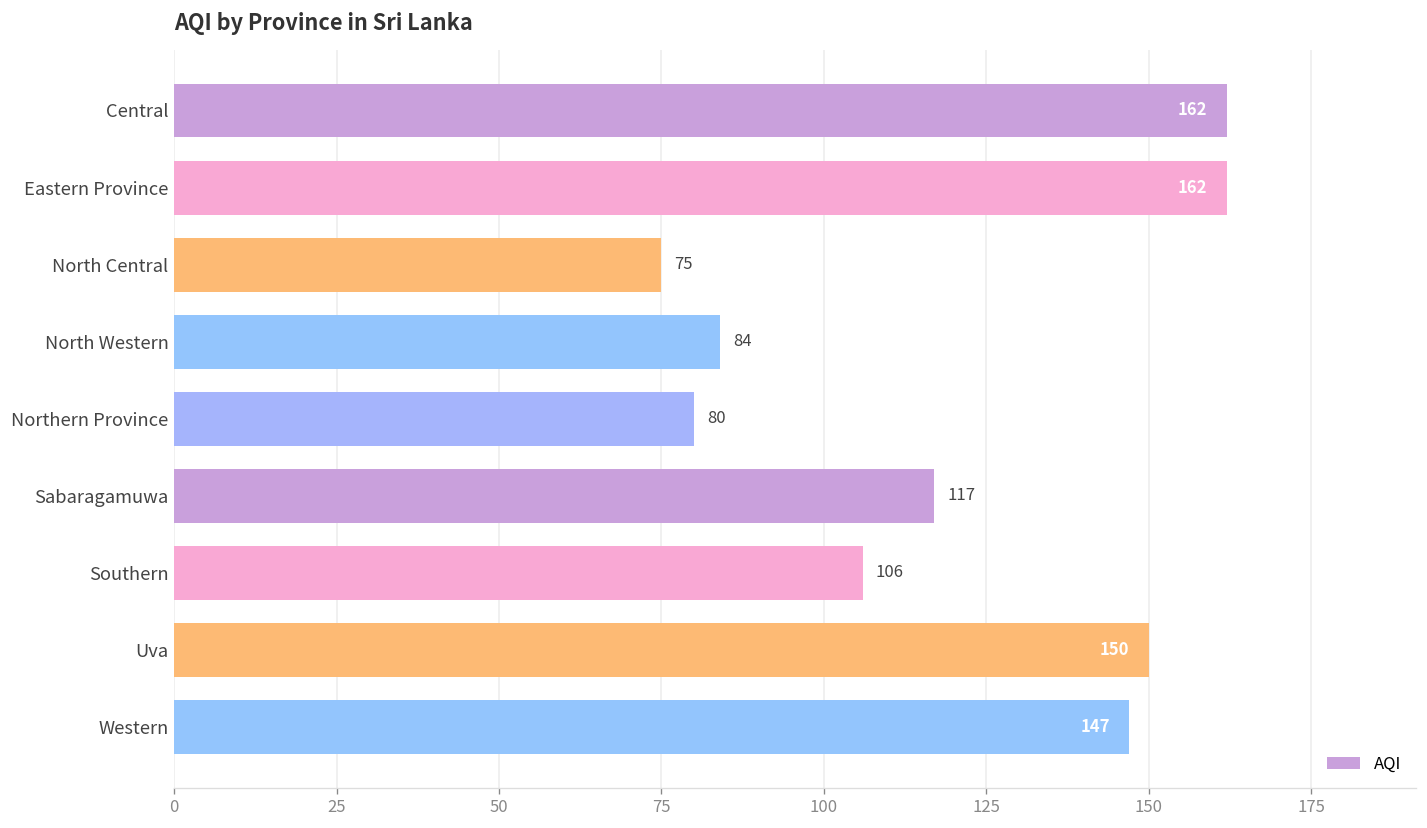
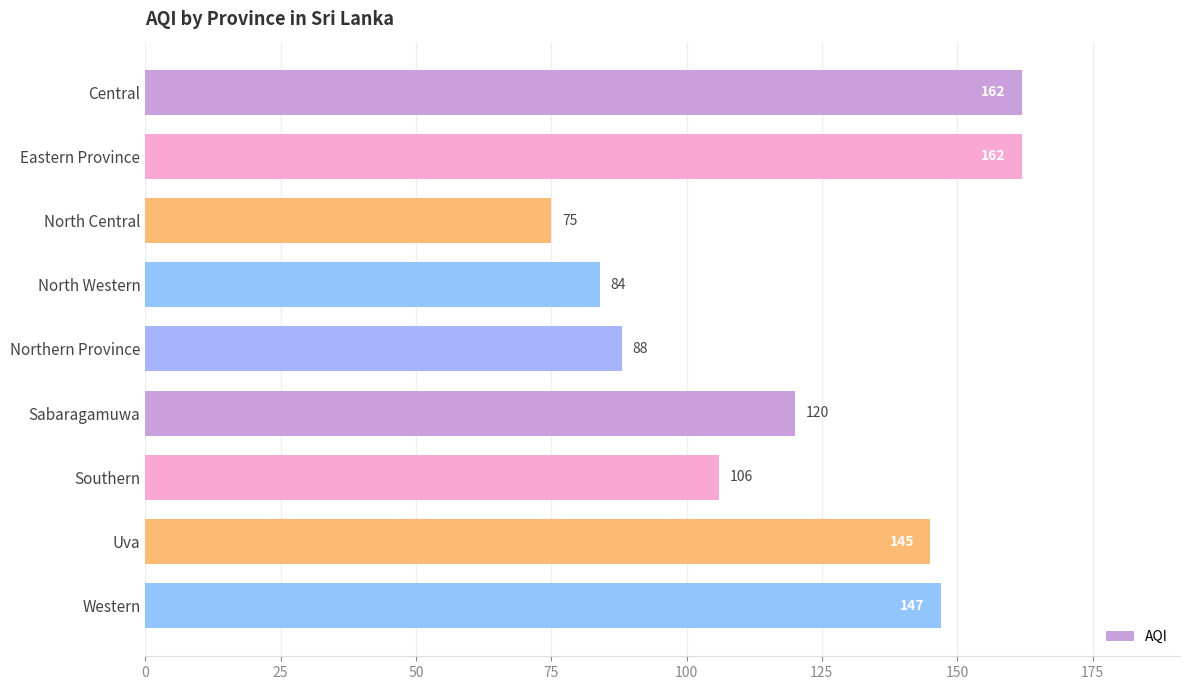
Northern Province: 80 -> 88
Sabaragamuwa: 117 -> 120
Uva: 150 -> 145
